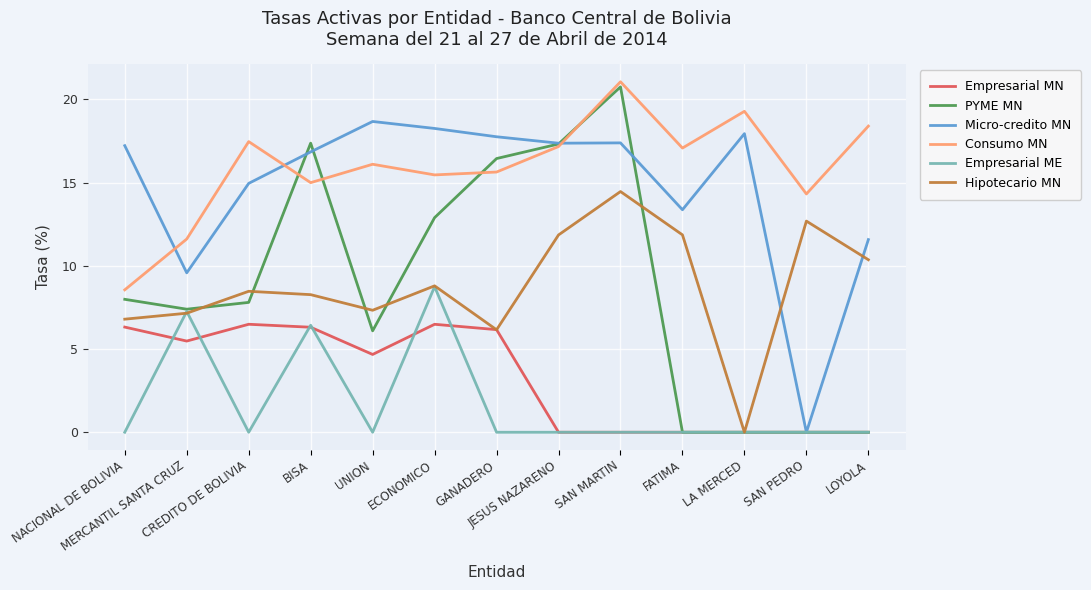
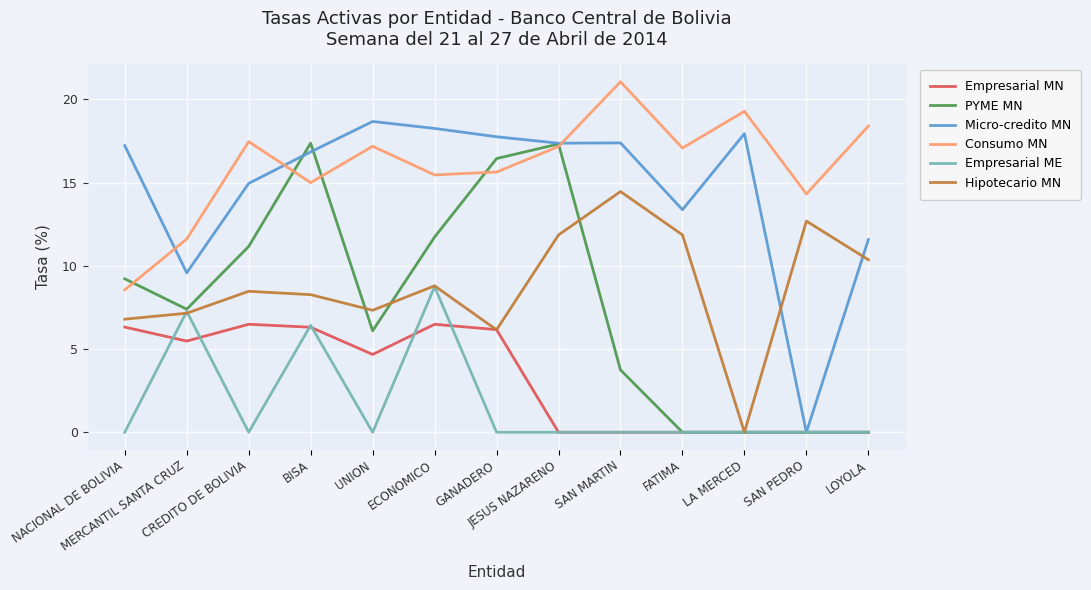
PYME MN, NACIONAL DE BOLIVIA: 8.0 -> 9.2
PYME MN, CREDITO DE BOLIVIA: 7.8 -> 11.2
Consumo MN, UNION: 16.1 -> 17.2
PYME MN, ECONOMICO: 12.9 -> 11.7
PYME MN, SAN MARTIN: 20.7 -> 3.7
